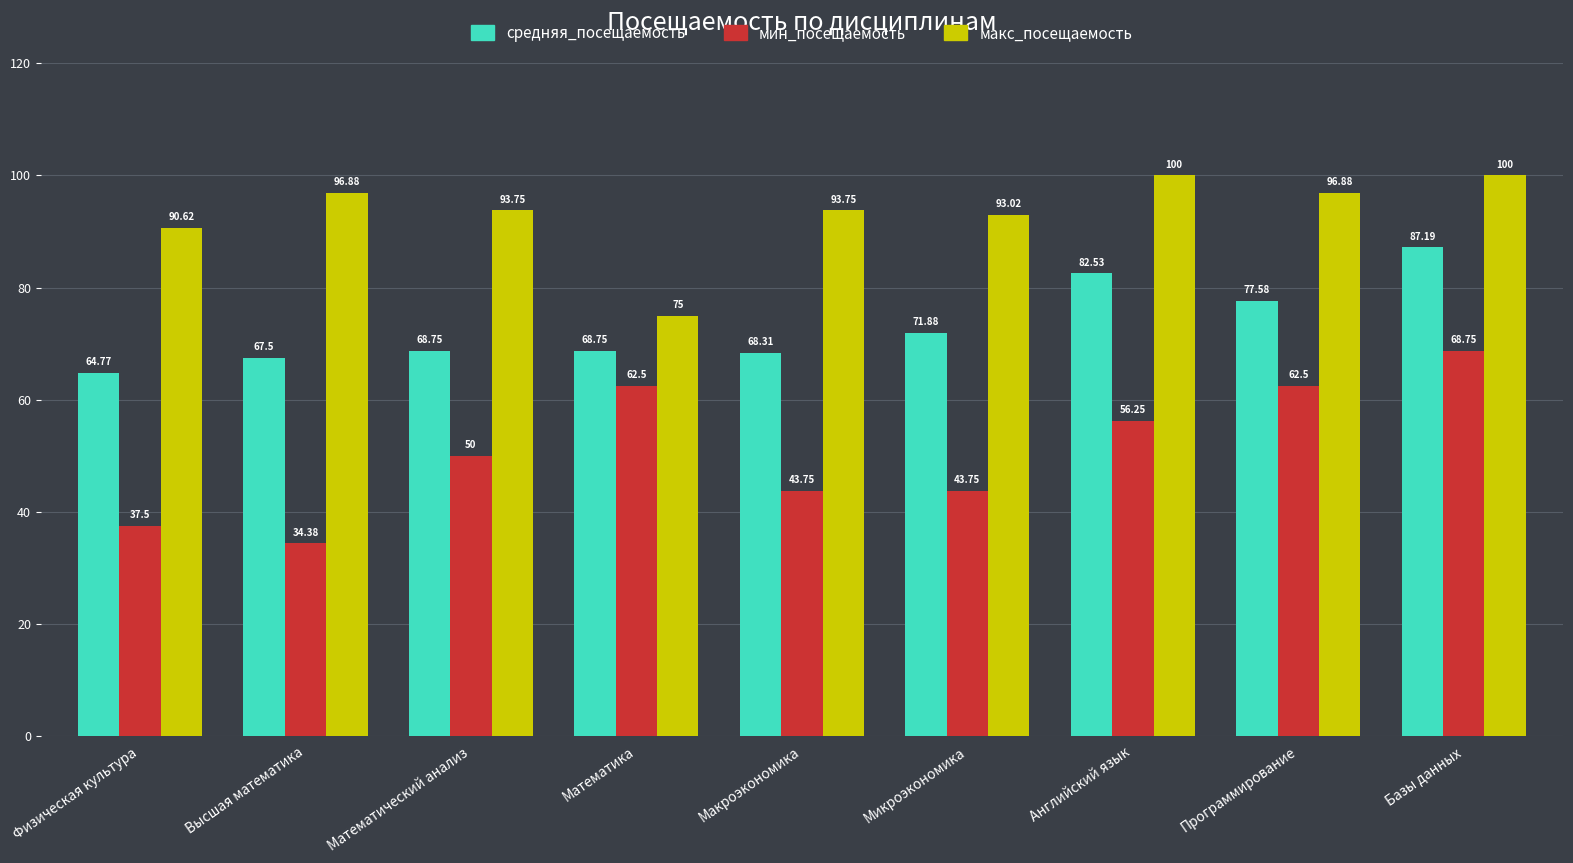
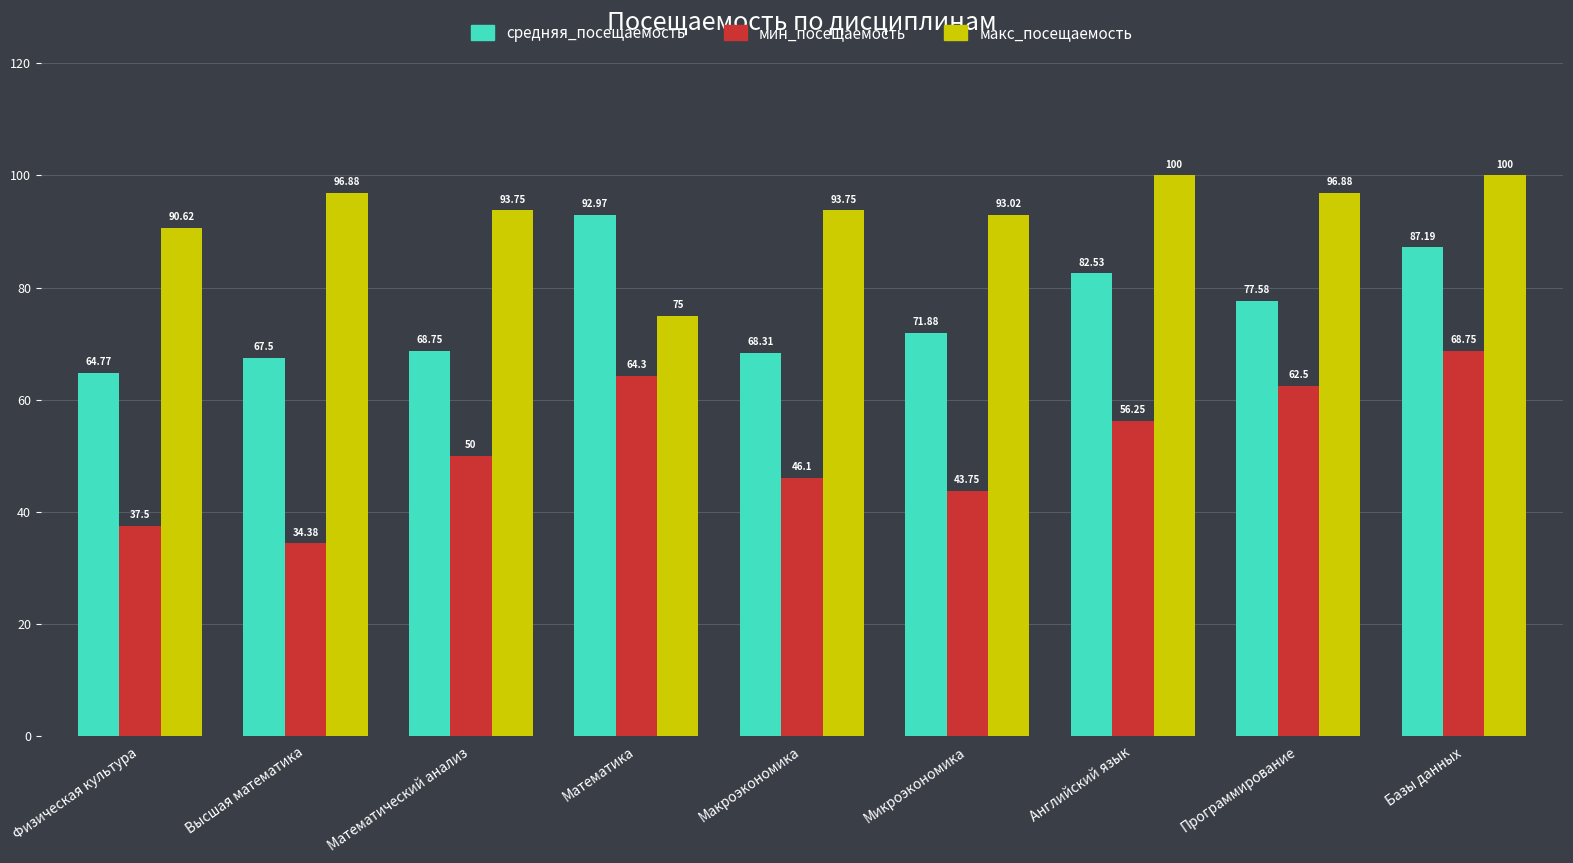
средняя_посещаемость, Математика: 68.75 -> 92.97
мин_посещаемость, Математика: 62.5 -> 64.3
мин_посещаемость, Макроэкономика: 43.75 -> 46.1
